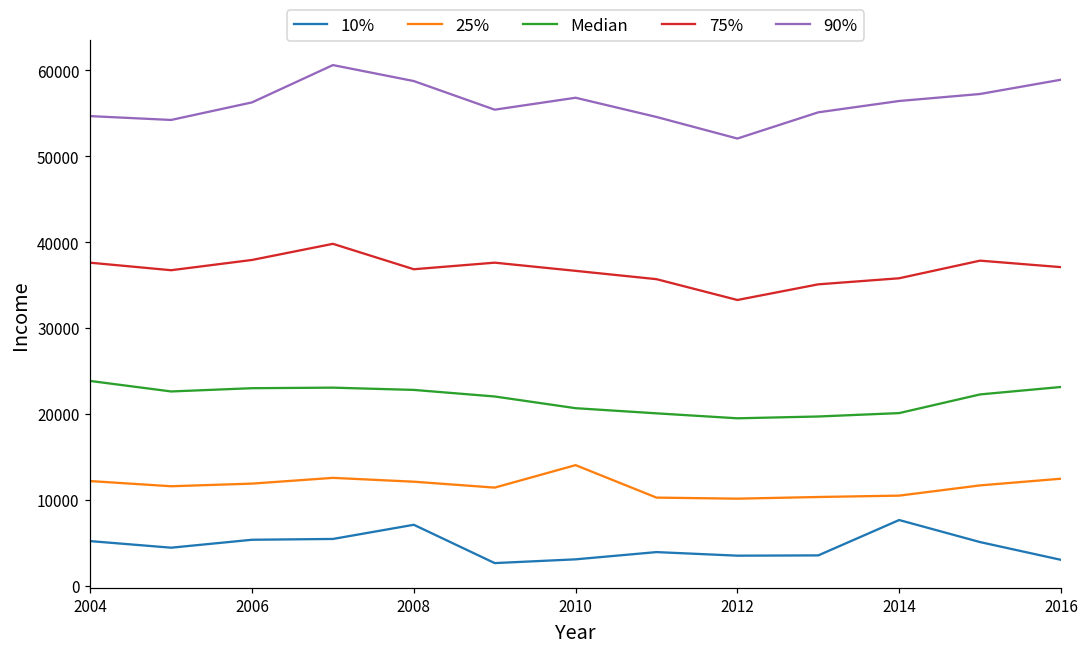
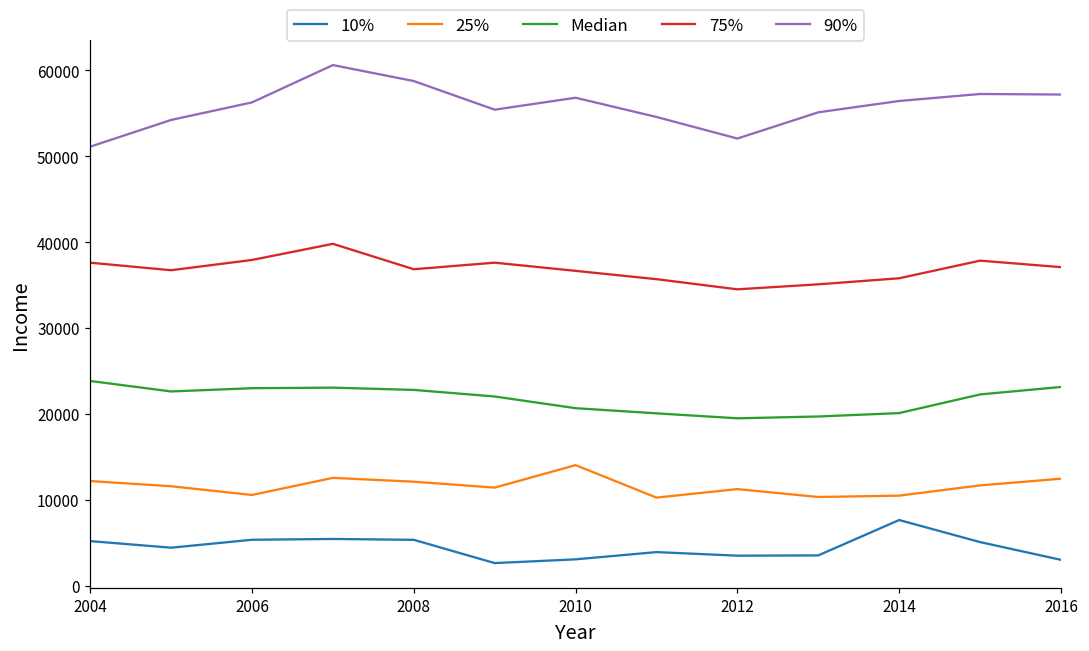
90%, 2004: 55000 -> 51000
25%, 2006: 12000 -> 11000
10%, 2008: 7000 -> 5000
25%, 2012: 10000 -> 11000
75%, 2012: 33000 -> 35000
90%, 2016: 59000 -> 57000
